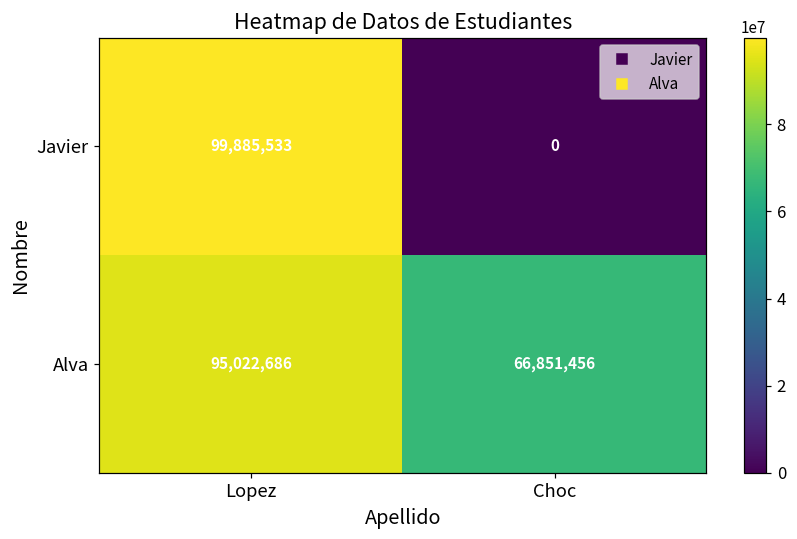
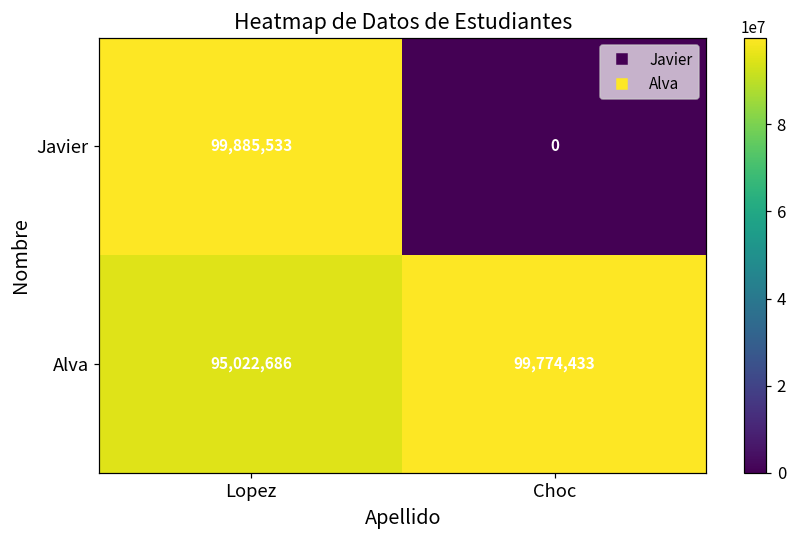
Alva, Choc: 66,851,456 -> 99,774,433
